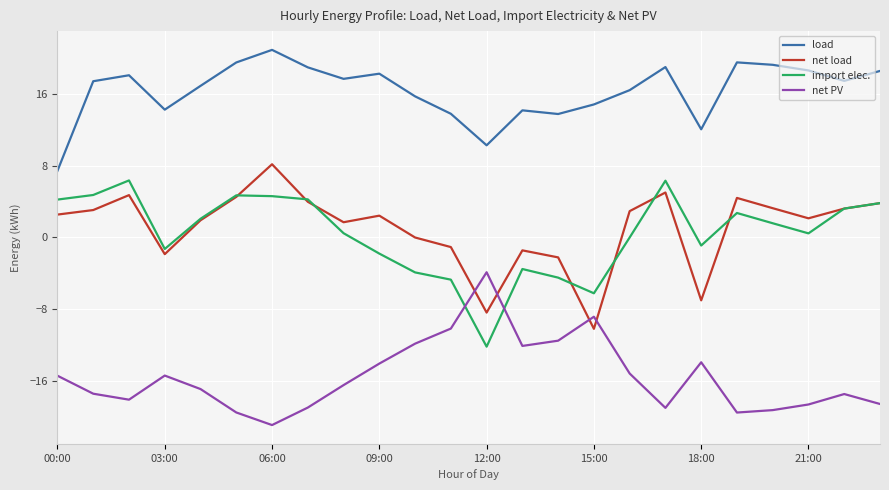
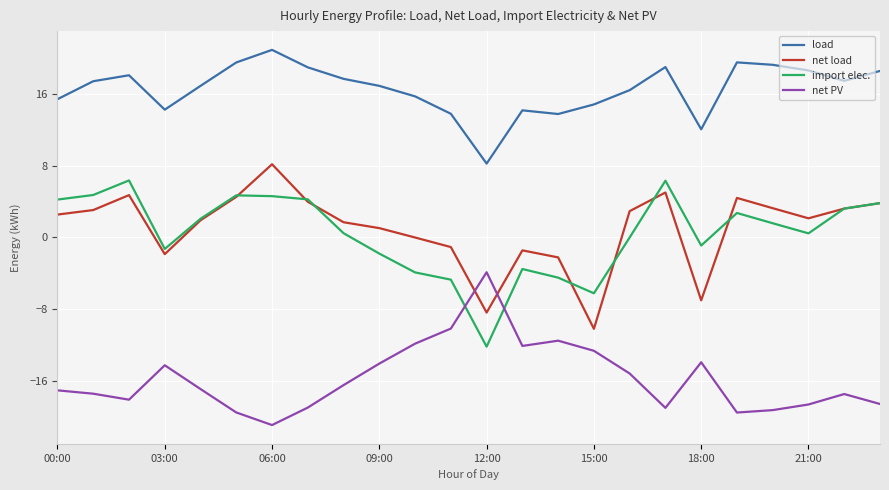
load, 00:00: 7 -> 15
net PV, 00:00: -15 -> -17
net PV, 03:00: -15 -> -14
load, 09:00: 18 -> 17
net load, 09:00: 2 -> 1
load, 12:00: 10 -> 8
net PV, 15:00: -9 -> -13
